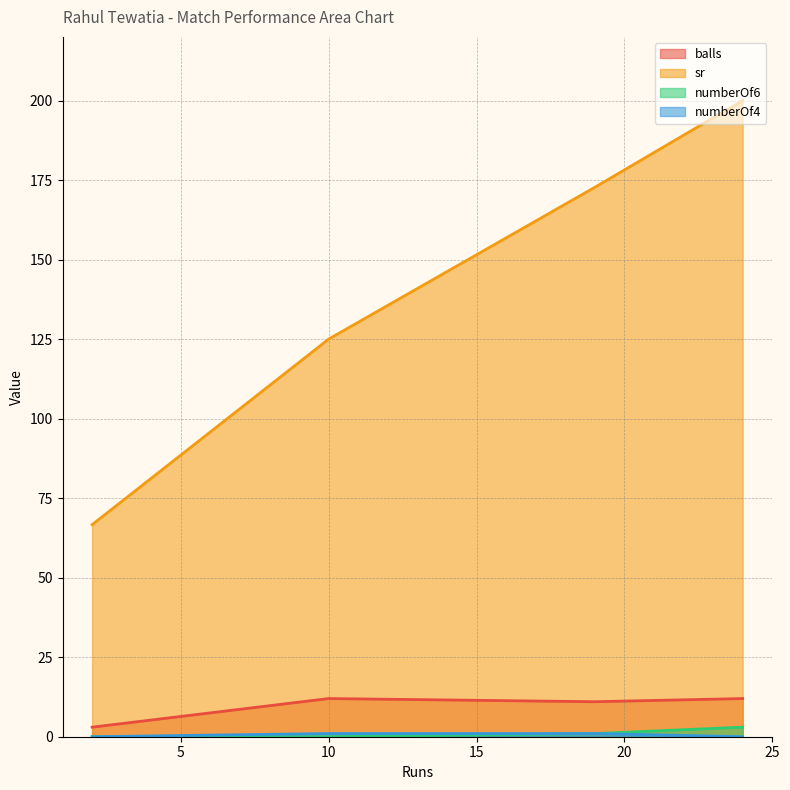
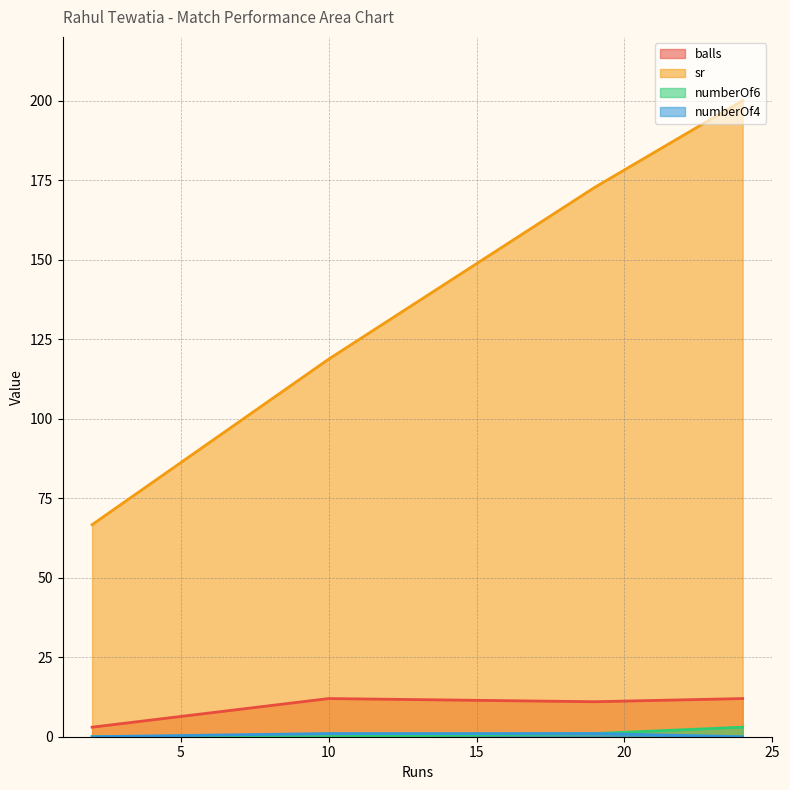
sr, 10: 125 -> 119
